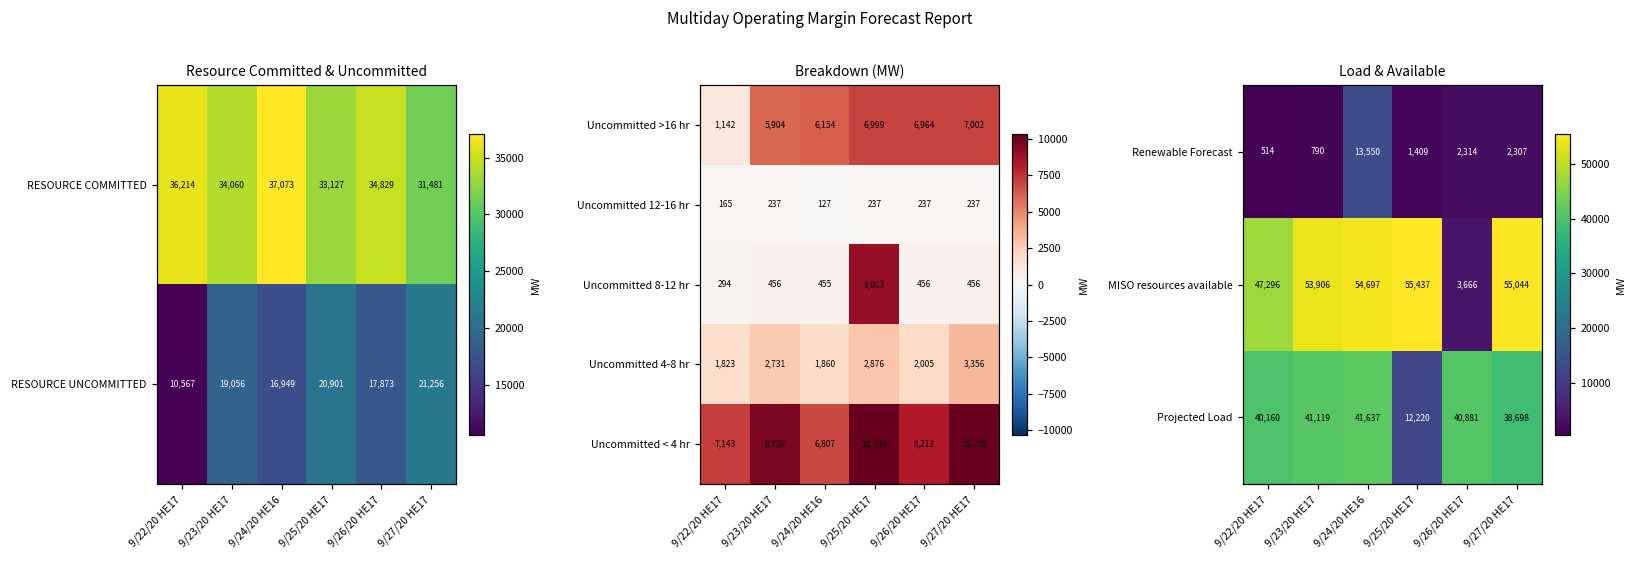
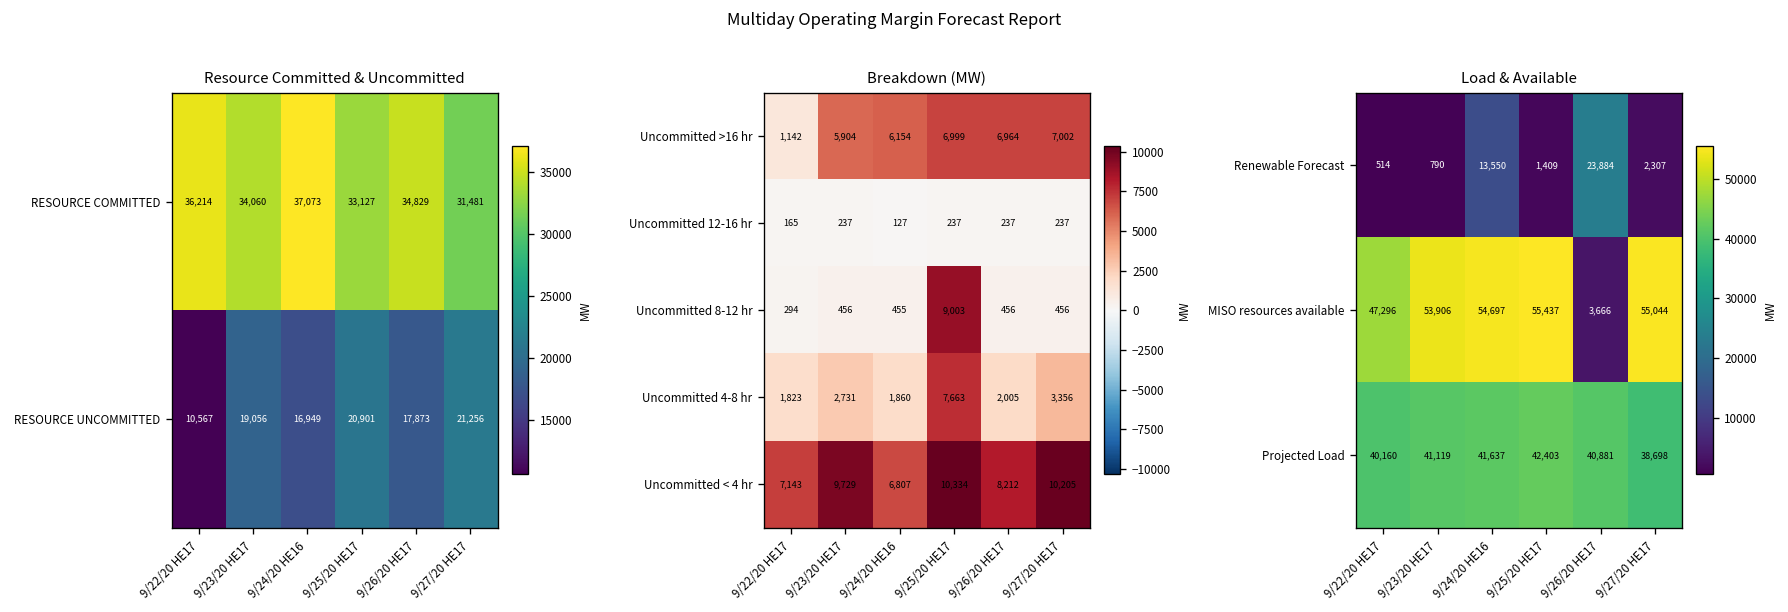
Breakdown (MW), Uncommitted 4-8 hr, 9/25/20 HE17: 2,876 -> 7,663
Load & Available, Renewable Forecast, 9/26/20 HE17: 2,314 -> 23,884
Load & Available, Projected Load, 9/25/20 HE17: 12,220 -> 42,403
